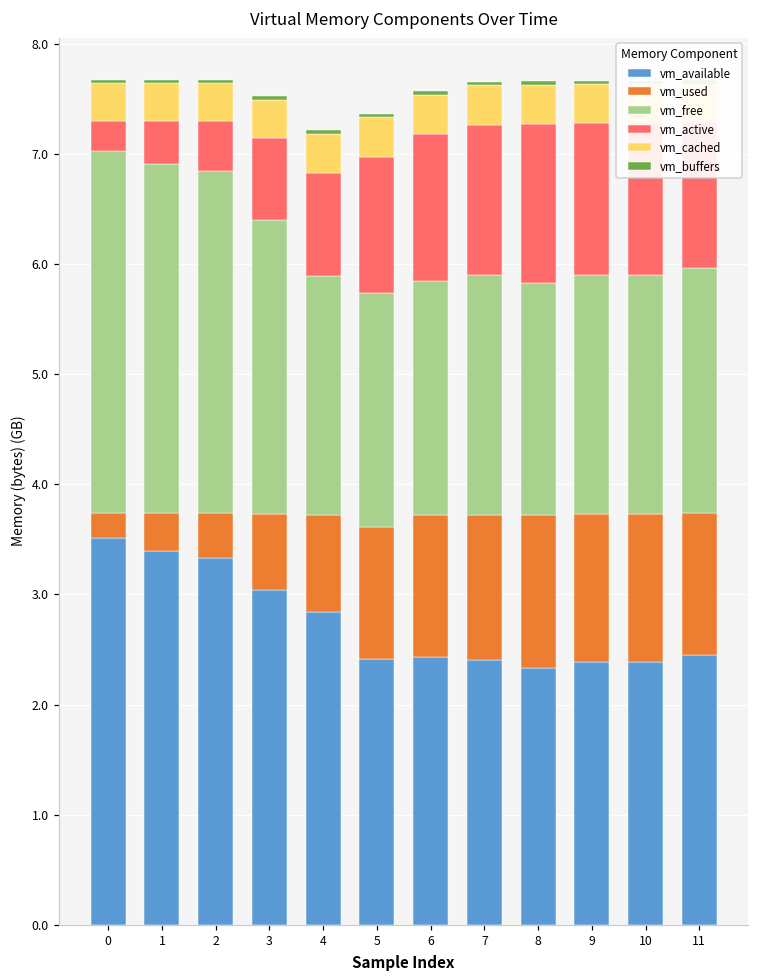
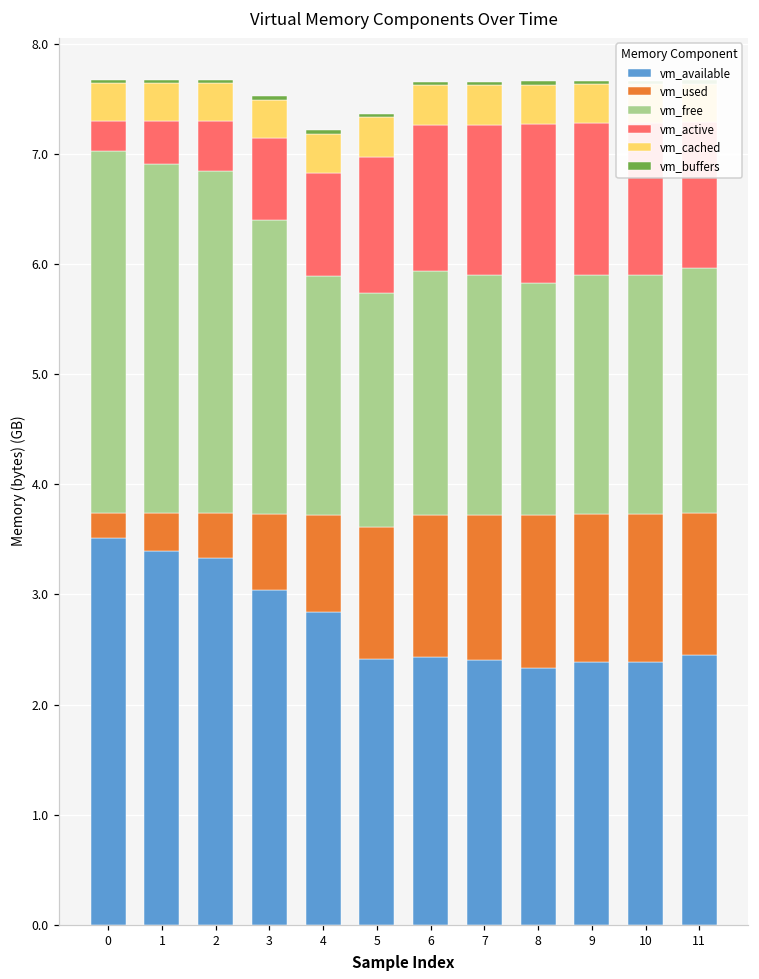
vm_free, 6: 2.13 -> 2.21
